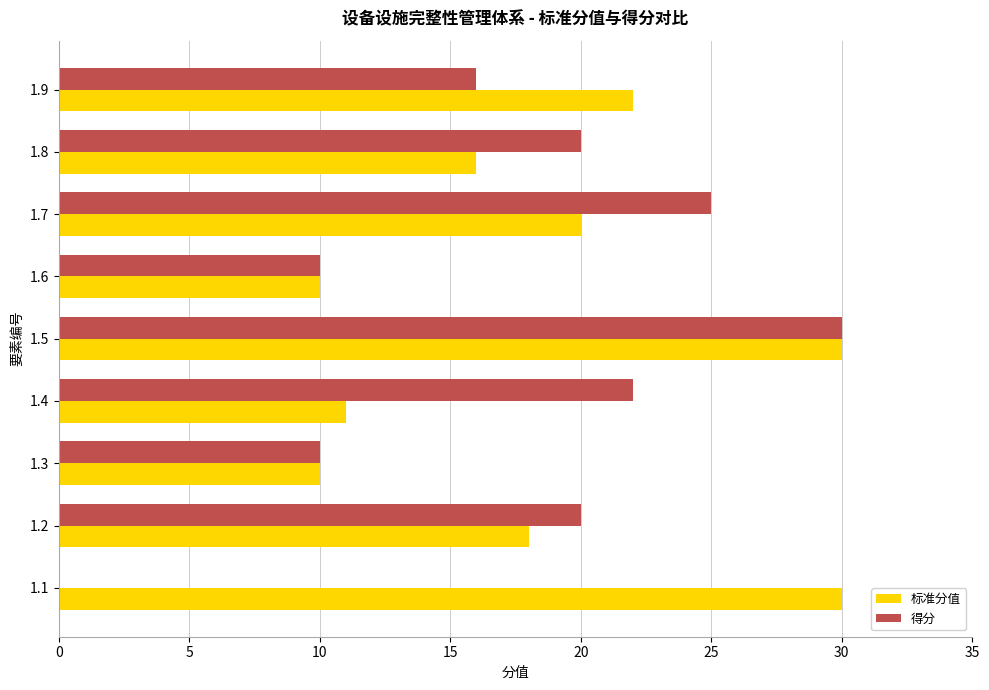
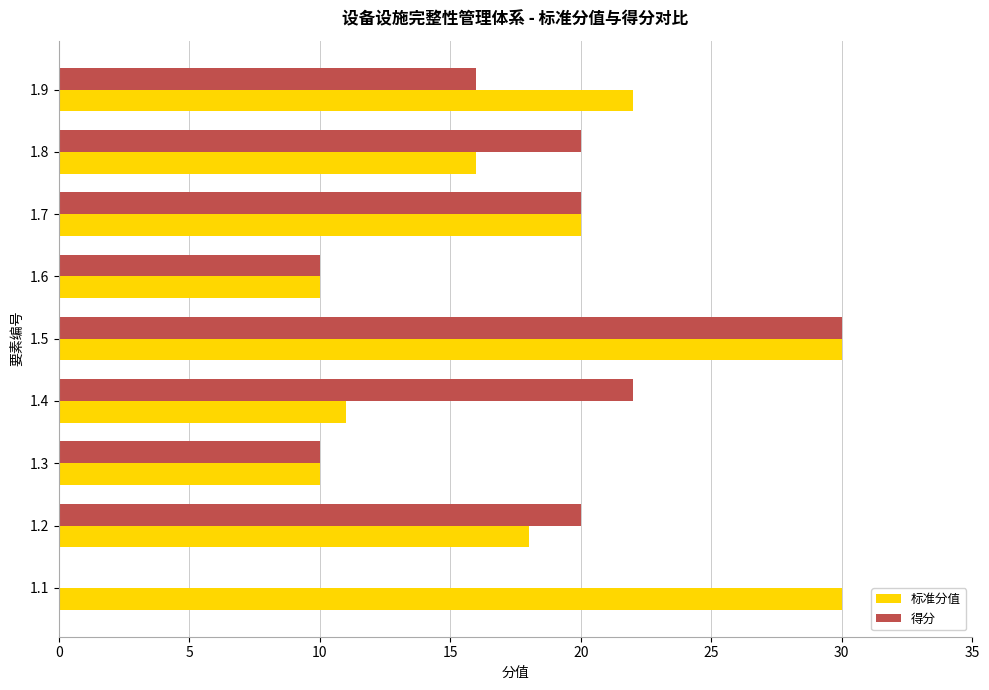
得分, 1.7: 25 -> 20
